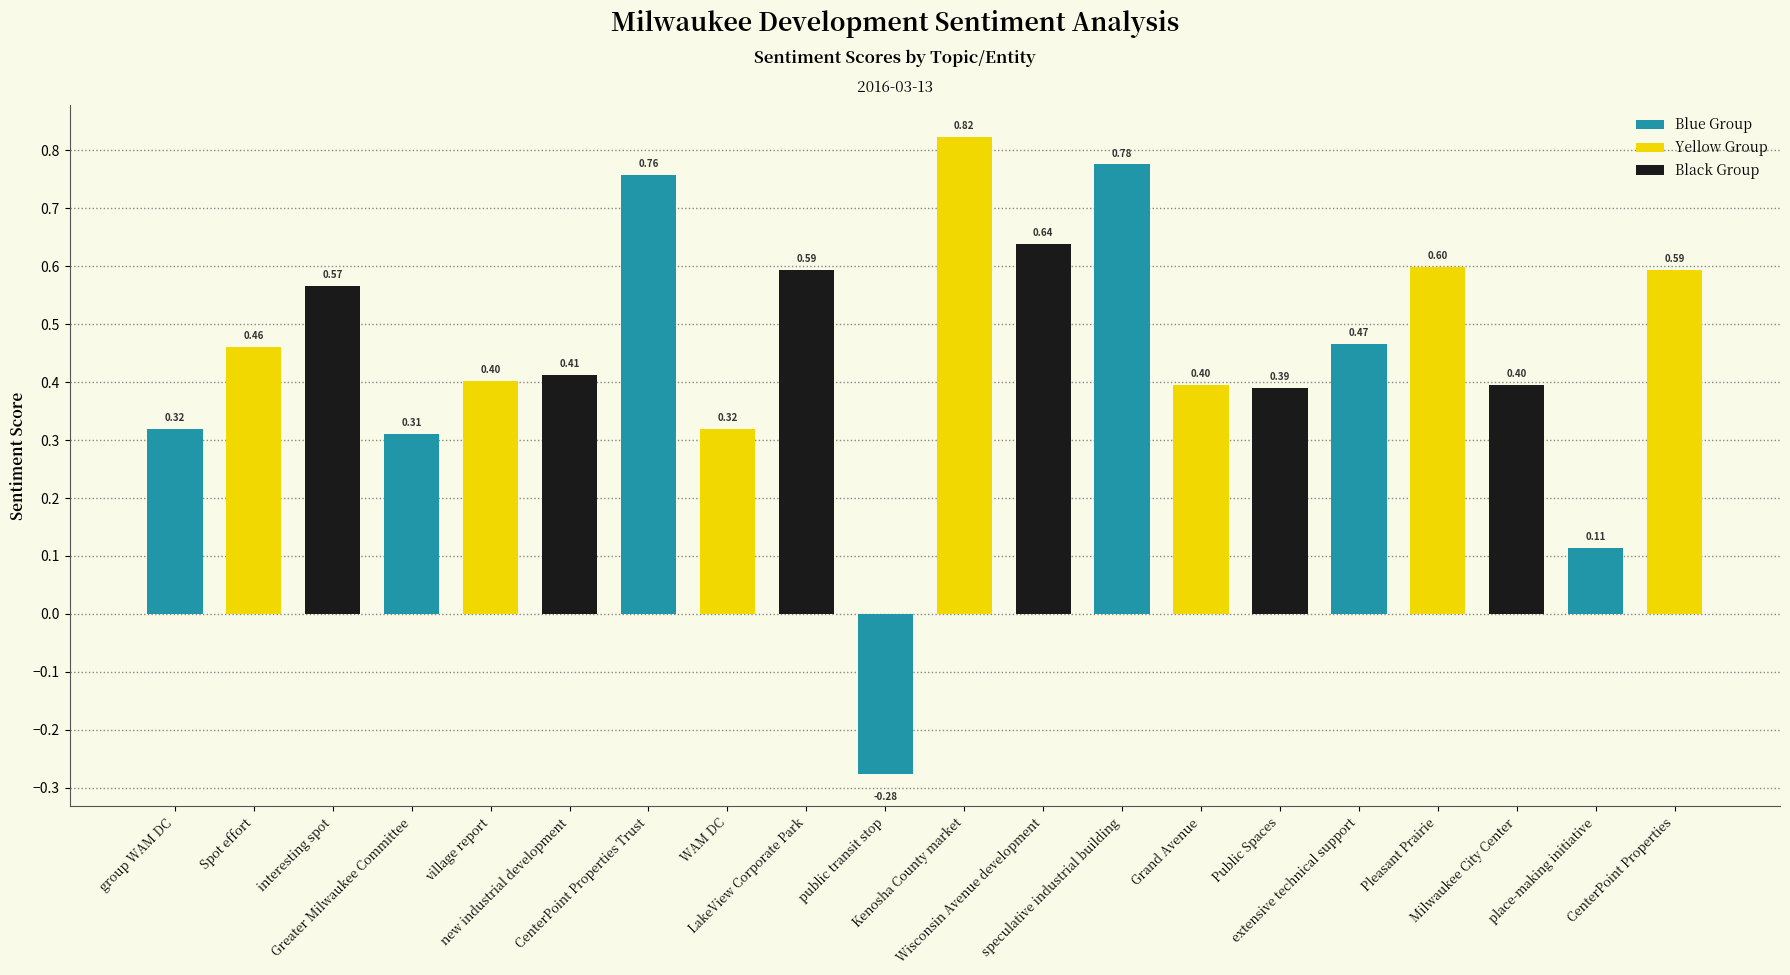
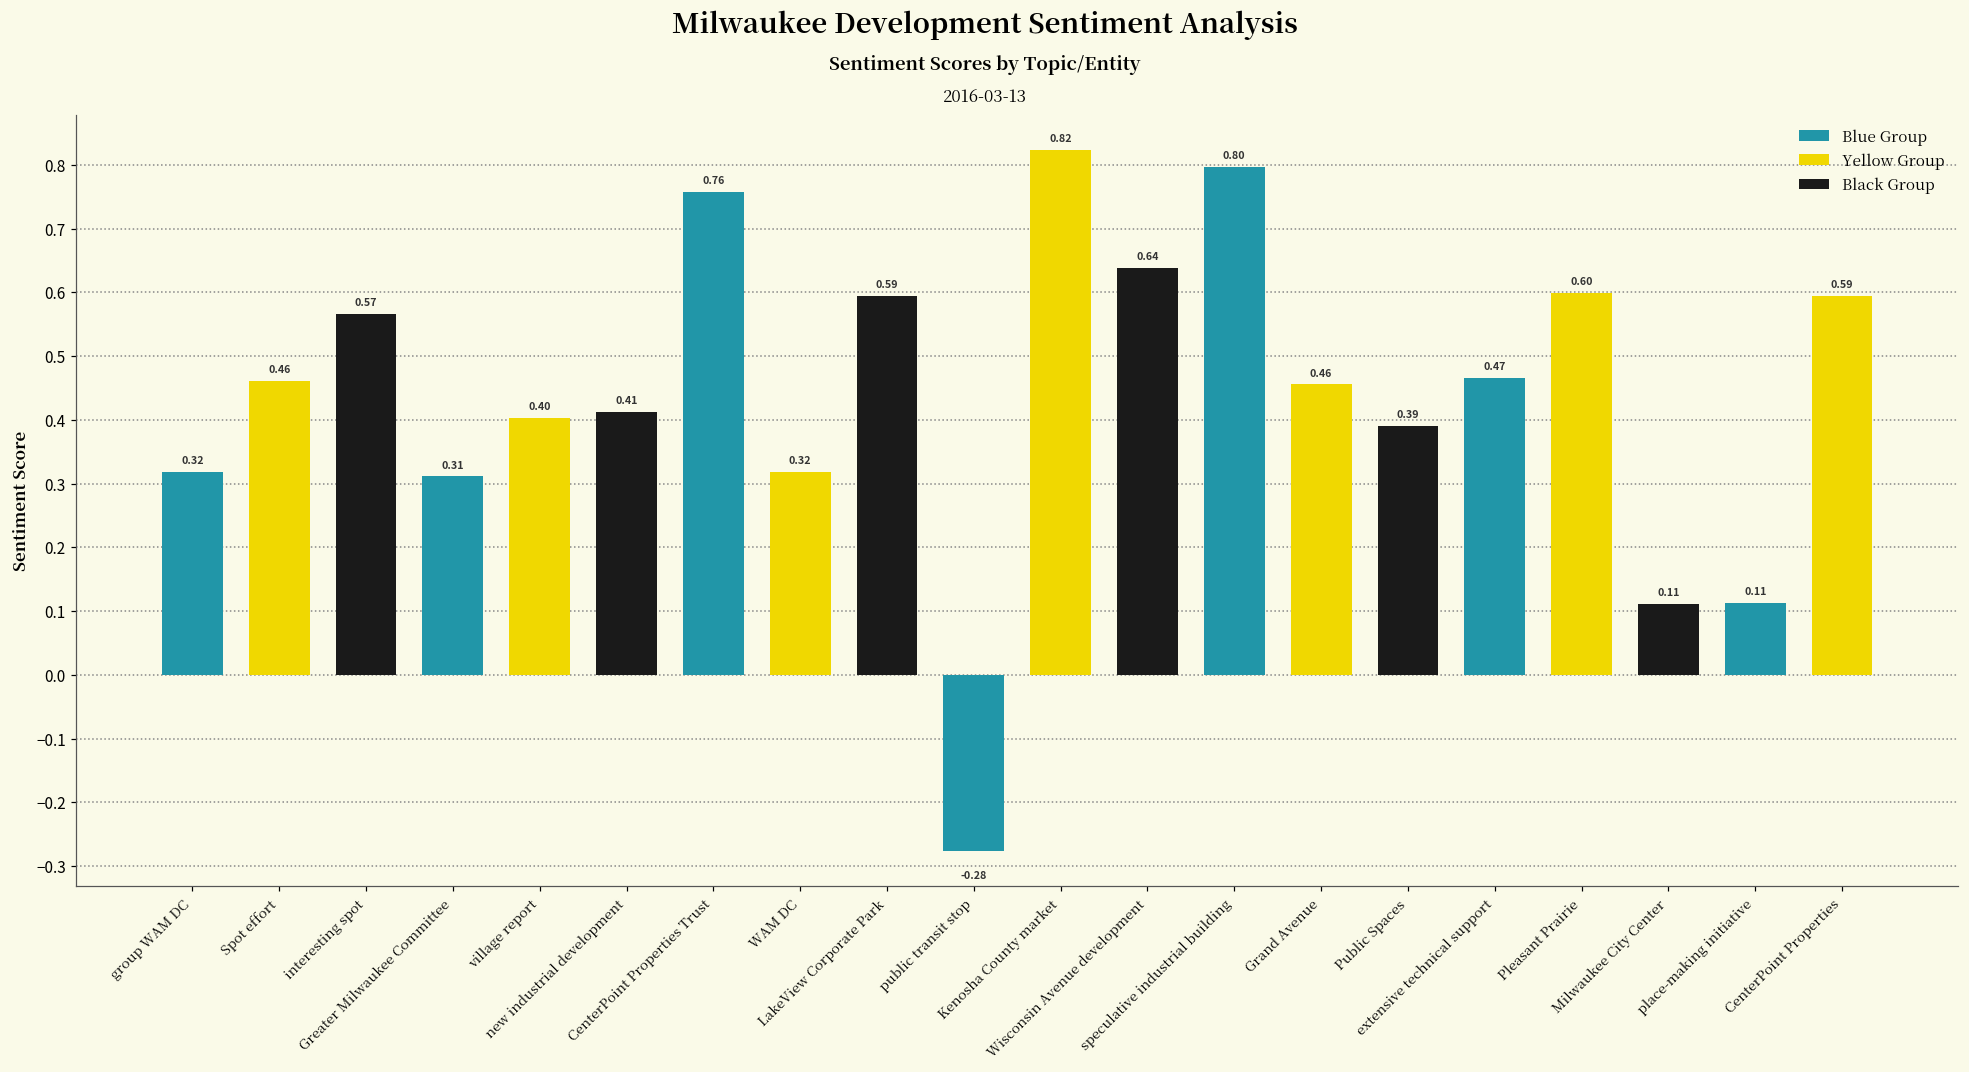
speculative industrial building: 0.78 -> 0.80
Grand Avenue: 0.40 -> 0.46
Milwaukee City Center: 0.40 -> 0.11
